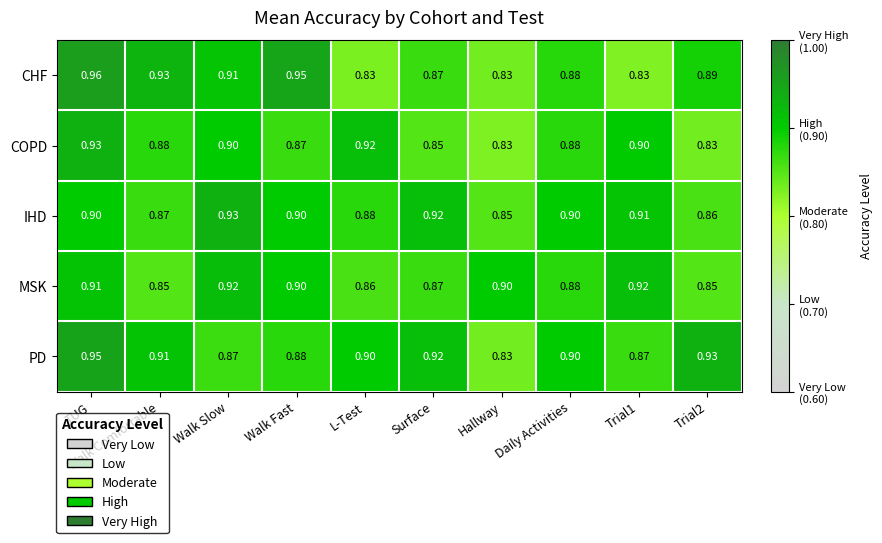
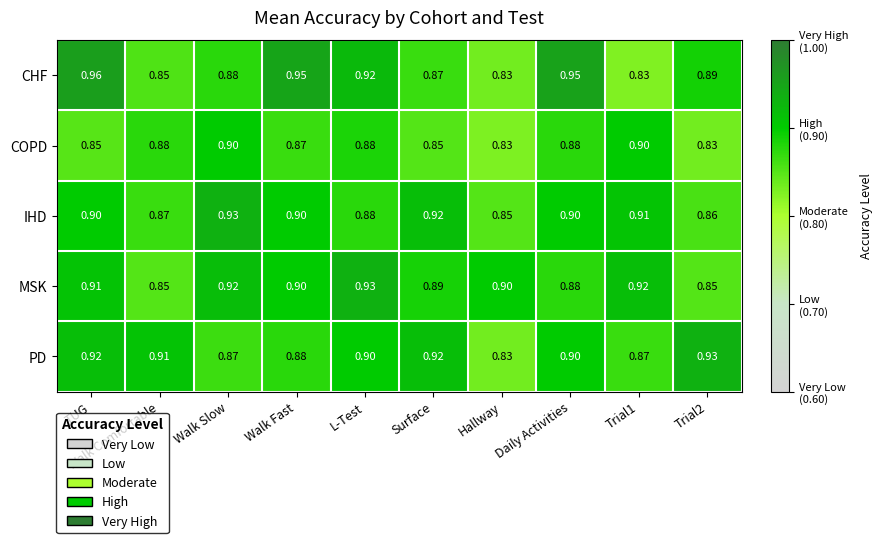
CHF, Walk Comfortable: 0.93 -> 0.85
CHF, Walk Slow: 0.91 -> 0.88
CHF, L-Test: 0.83 -> 0.92
CHF, Daily Activities: 0.88 -> 0.95
COPD, TUG: 0.93 -> 0.85
COPD, L-Test: 0.92 -> 0.88
MSK, L-Test: 0.86 -> 0.93
MSK, Surface: 0.87 -> 0.89
PD, TUG: 0.95 -> 0.92
